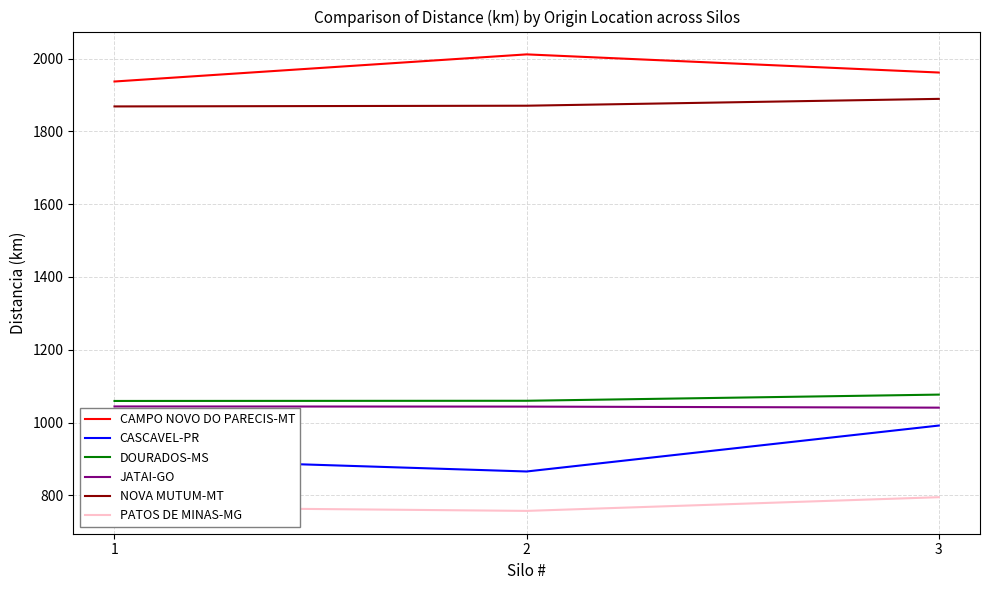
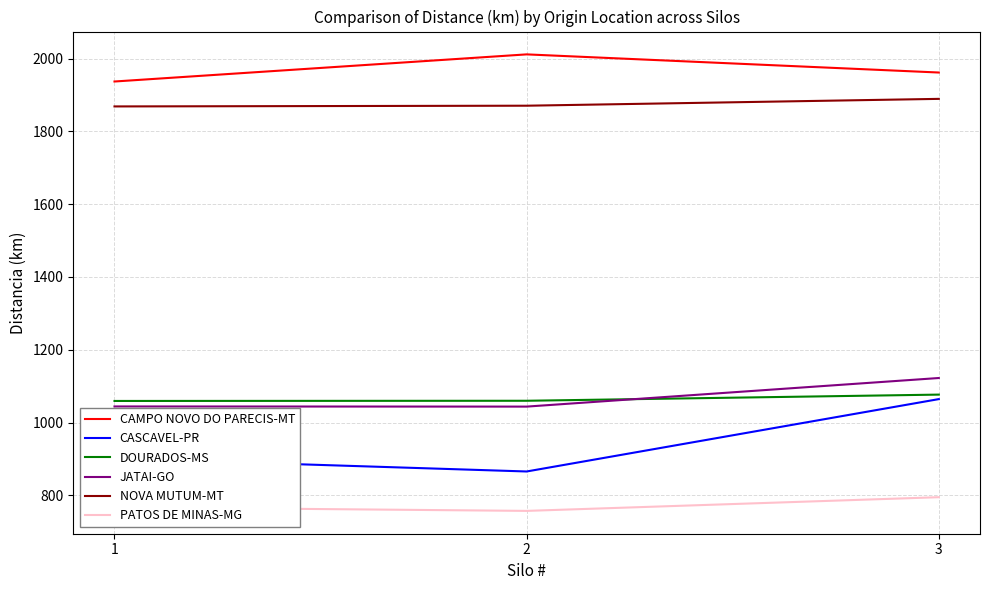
CASCAVEL-PR, 3: 990 -> 1060
JATAI-GO, 3: 1040 -> 1120
